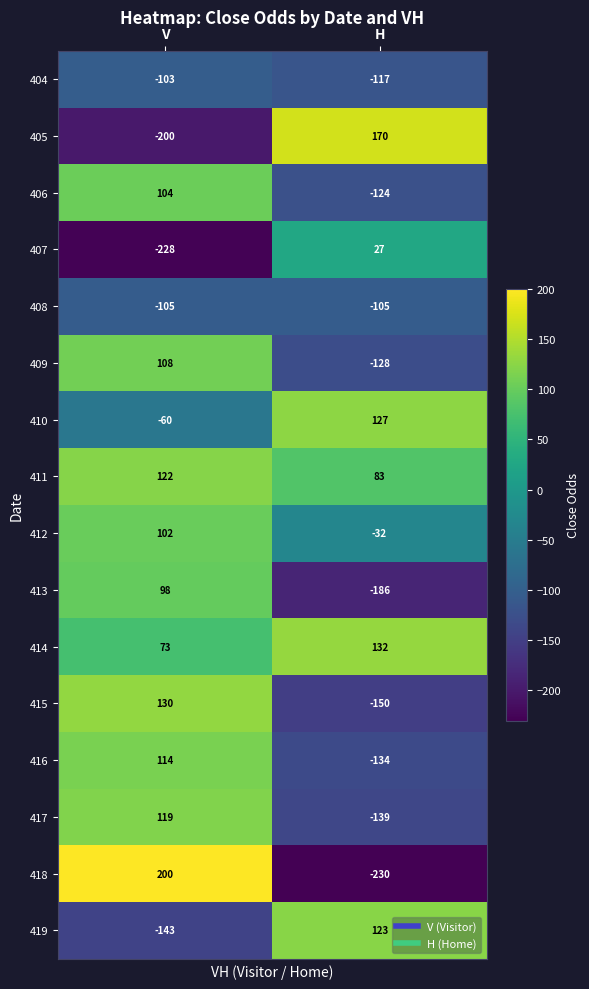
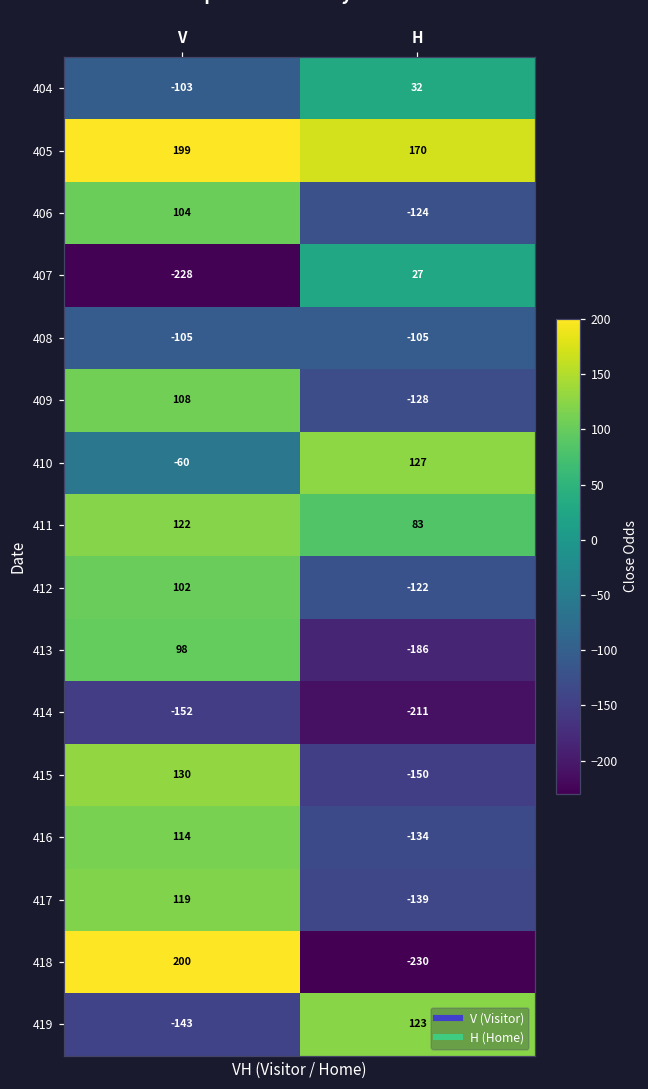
404, H: -117 -> 32
405, V: -200 -> 199
412, H: -32 -> -122
414, V: 73 -> -152
414, H: 132 -> -211
